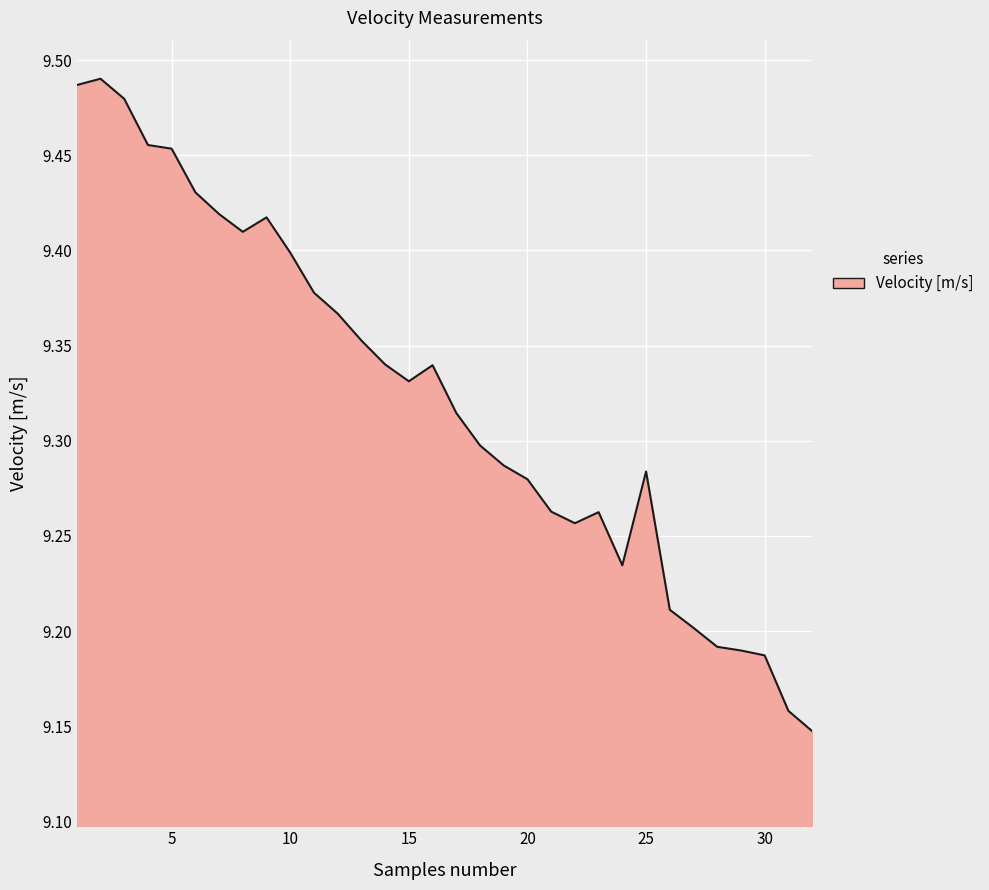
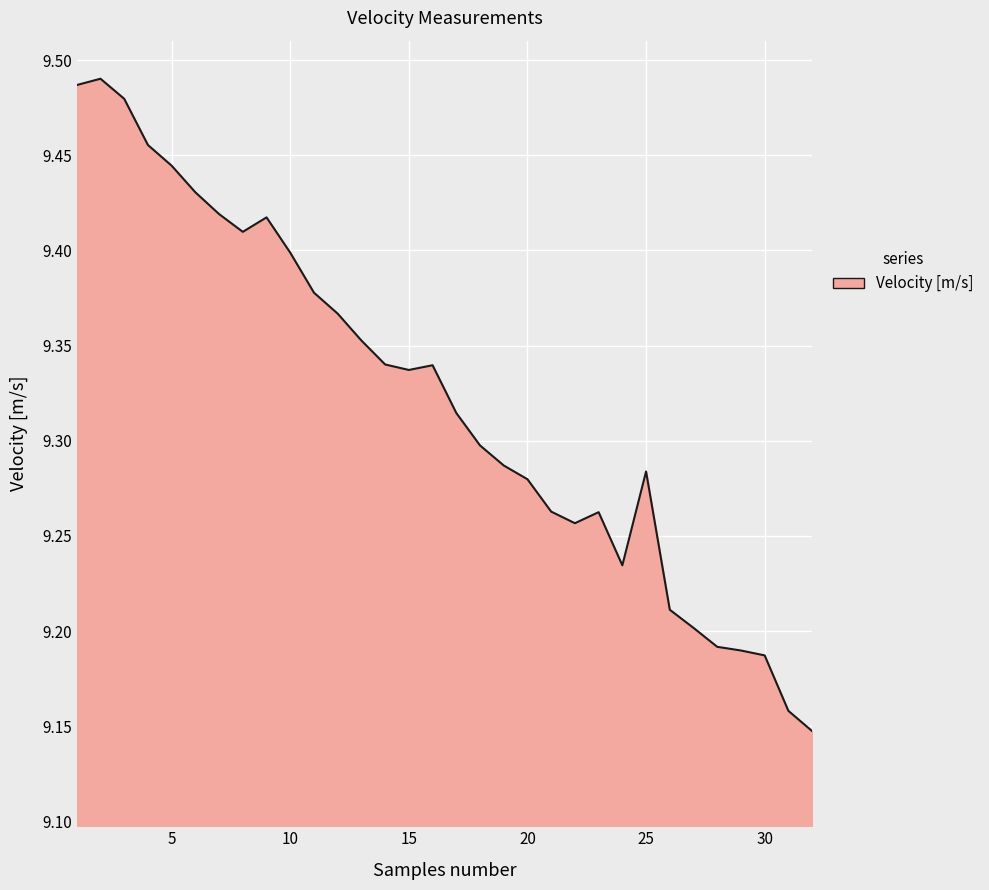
5: 9.453 -> 9.445
15: 9.331 -> 9.337
